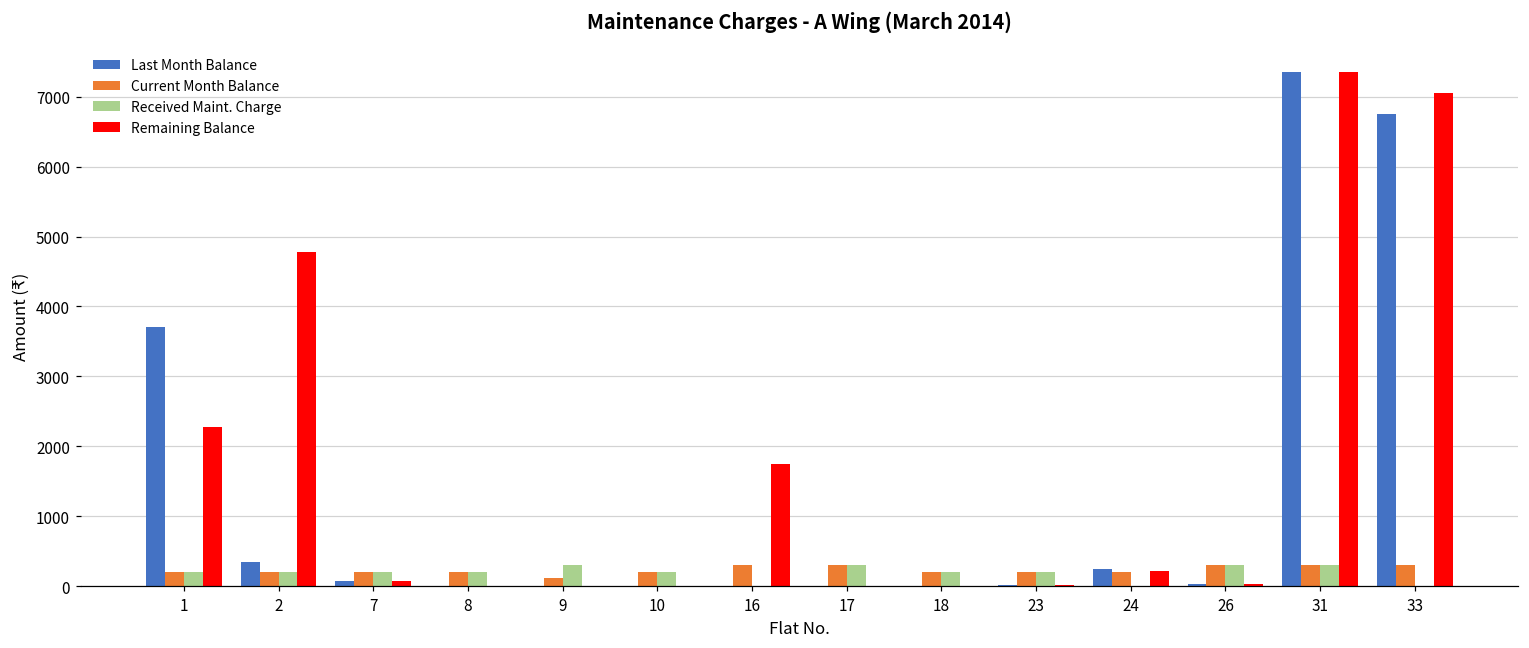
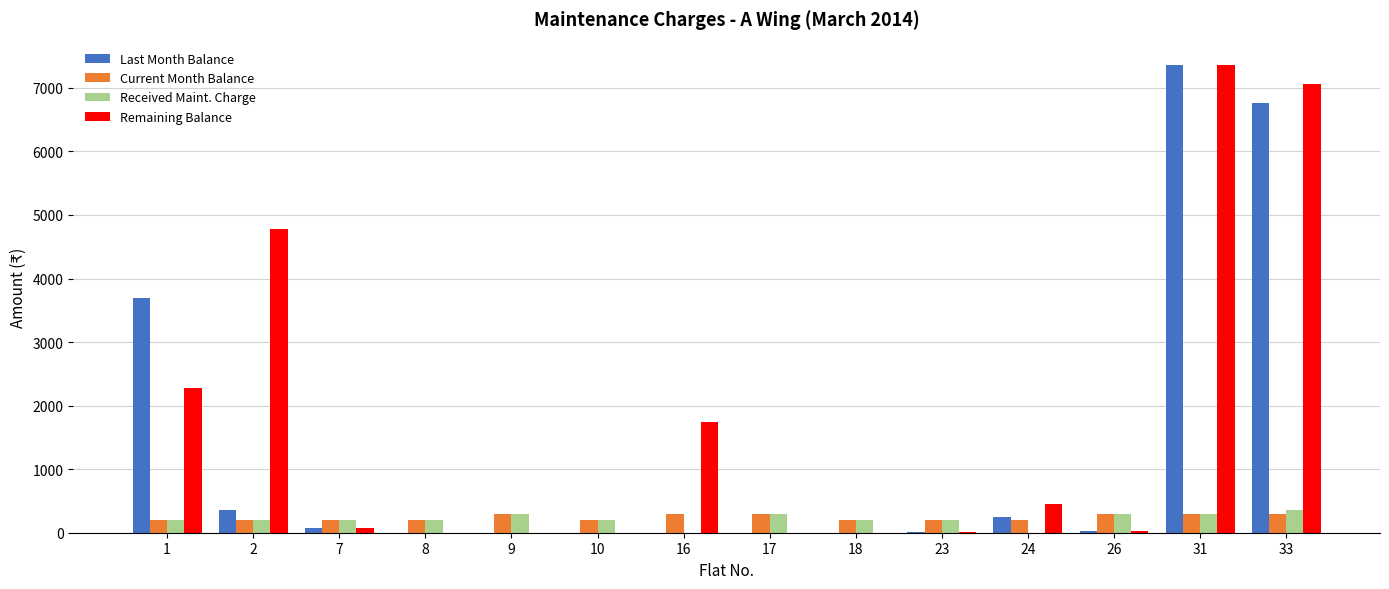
Current Month Balance, 9: 100 -> 300
Remaining Balance, 24: 200 -> 500
Received Maint. Charge, 33: 0 -> 400
